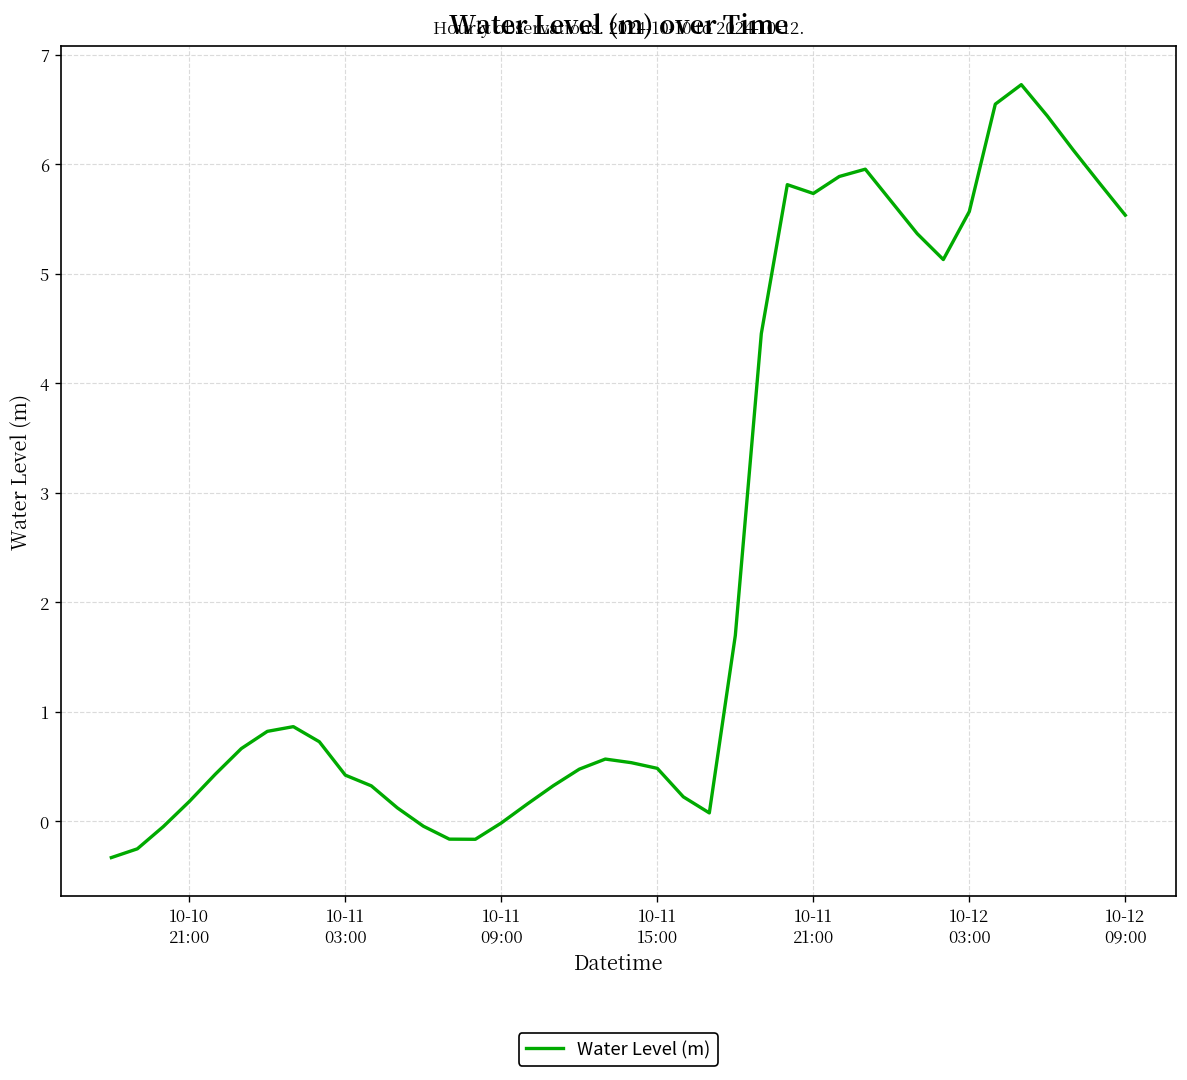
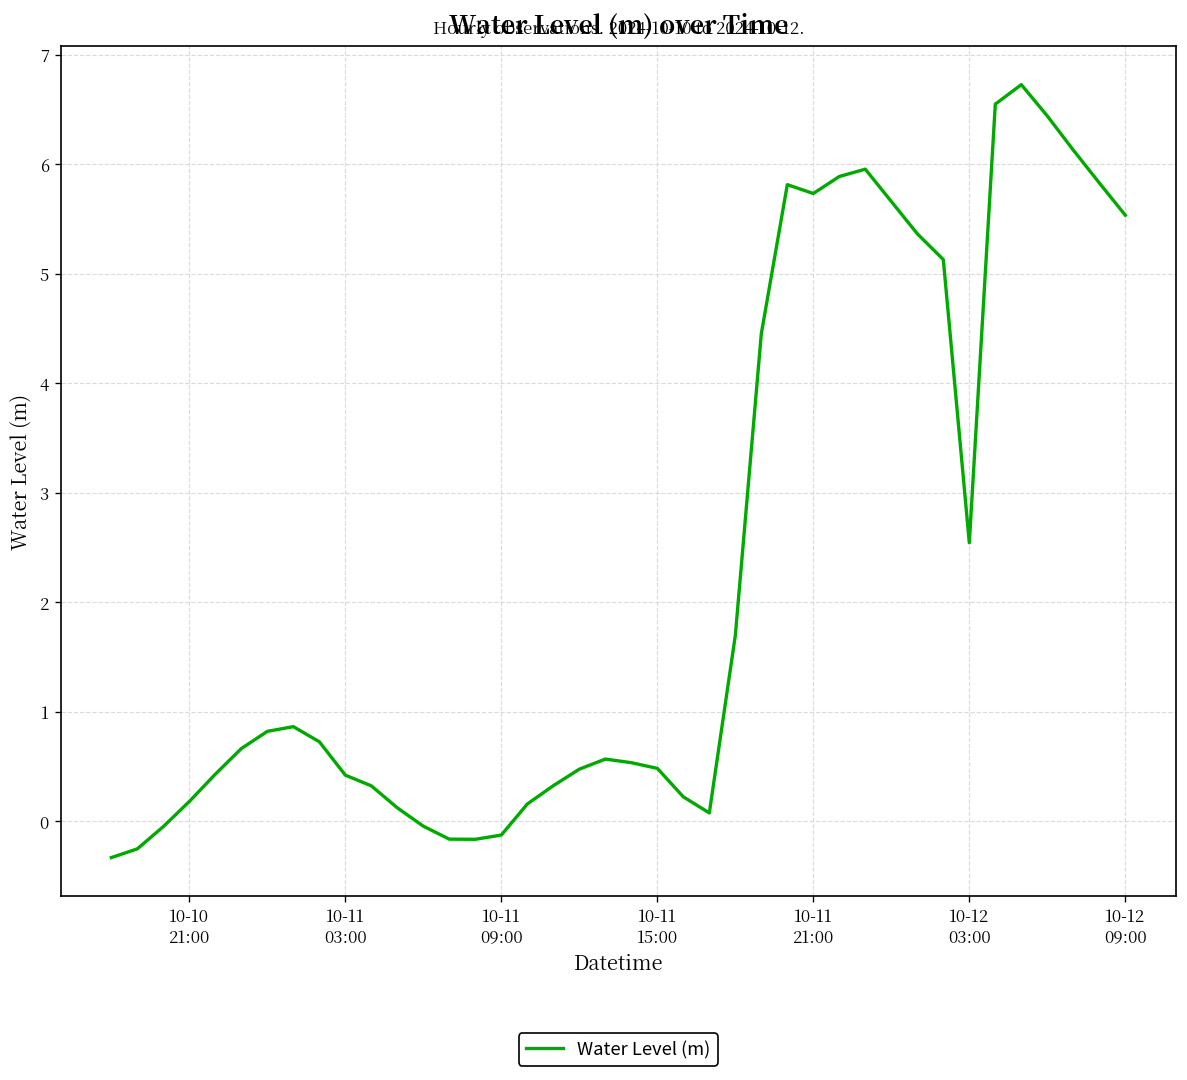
10-11 09:00: 0.0 -> -0.1
10-12 03:00: 5.6 -> 2.5
